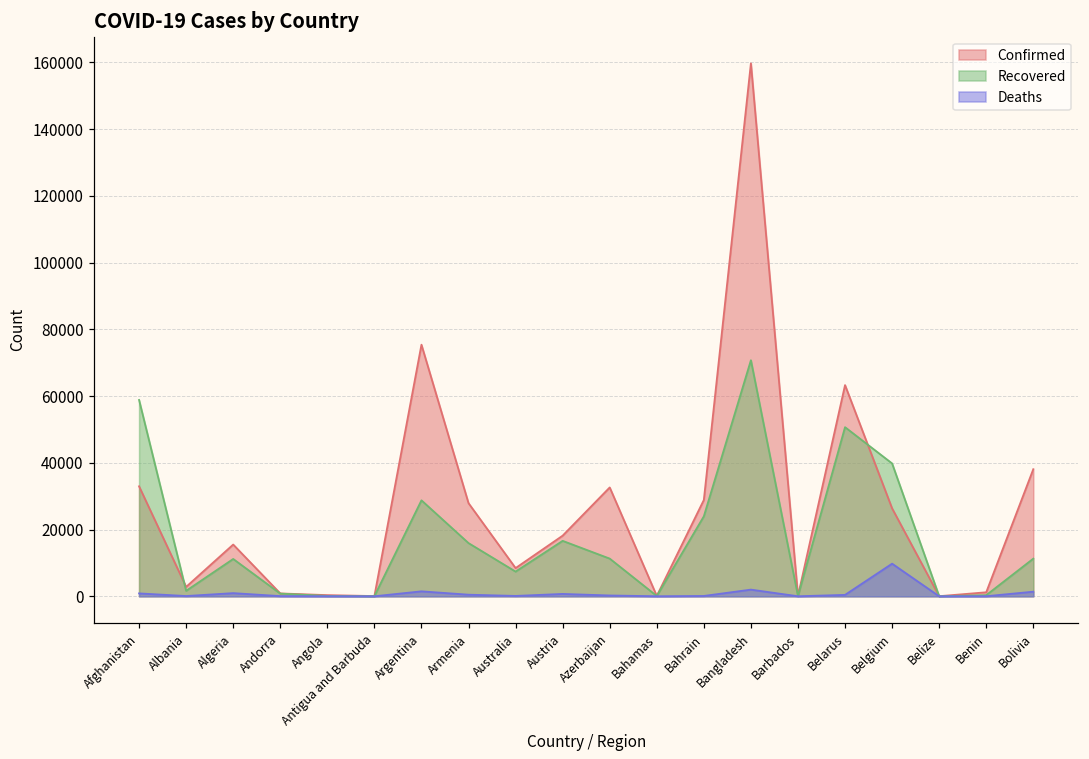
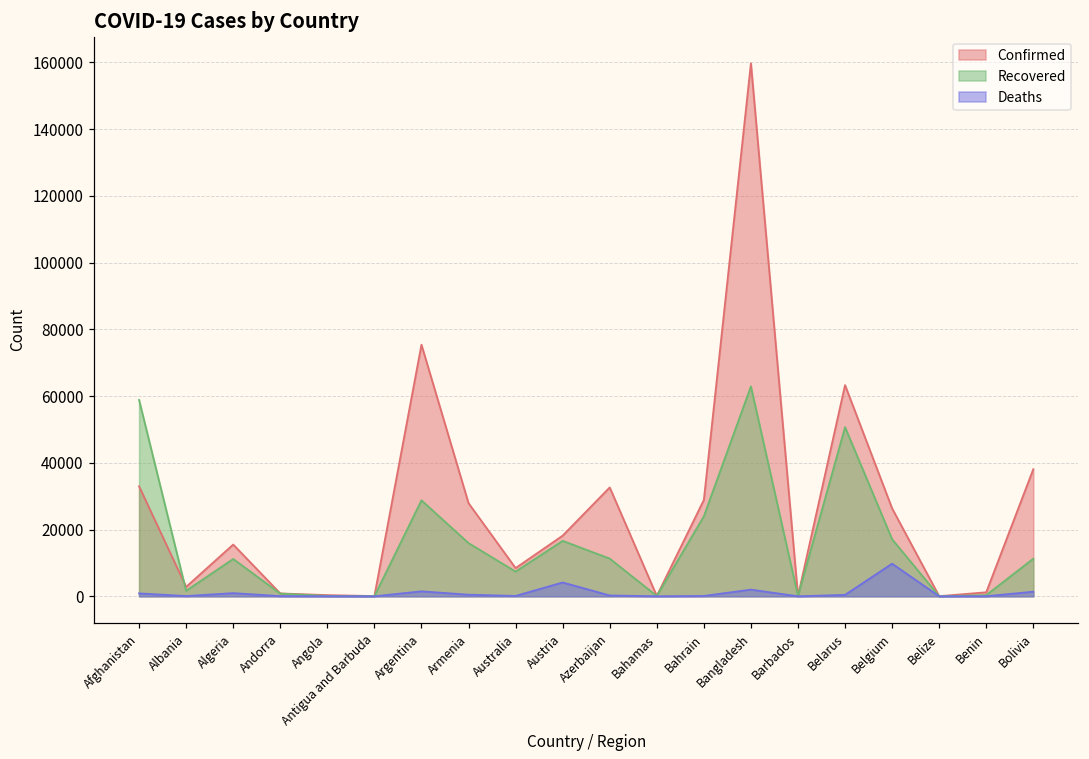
Deaths, Austria: 1000 -> 4000
Recovered, Bangladesh: 71000 -> 63000
Recovered, Belgium: 40000 -> 17000
